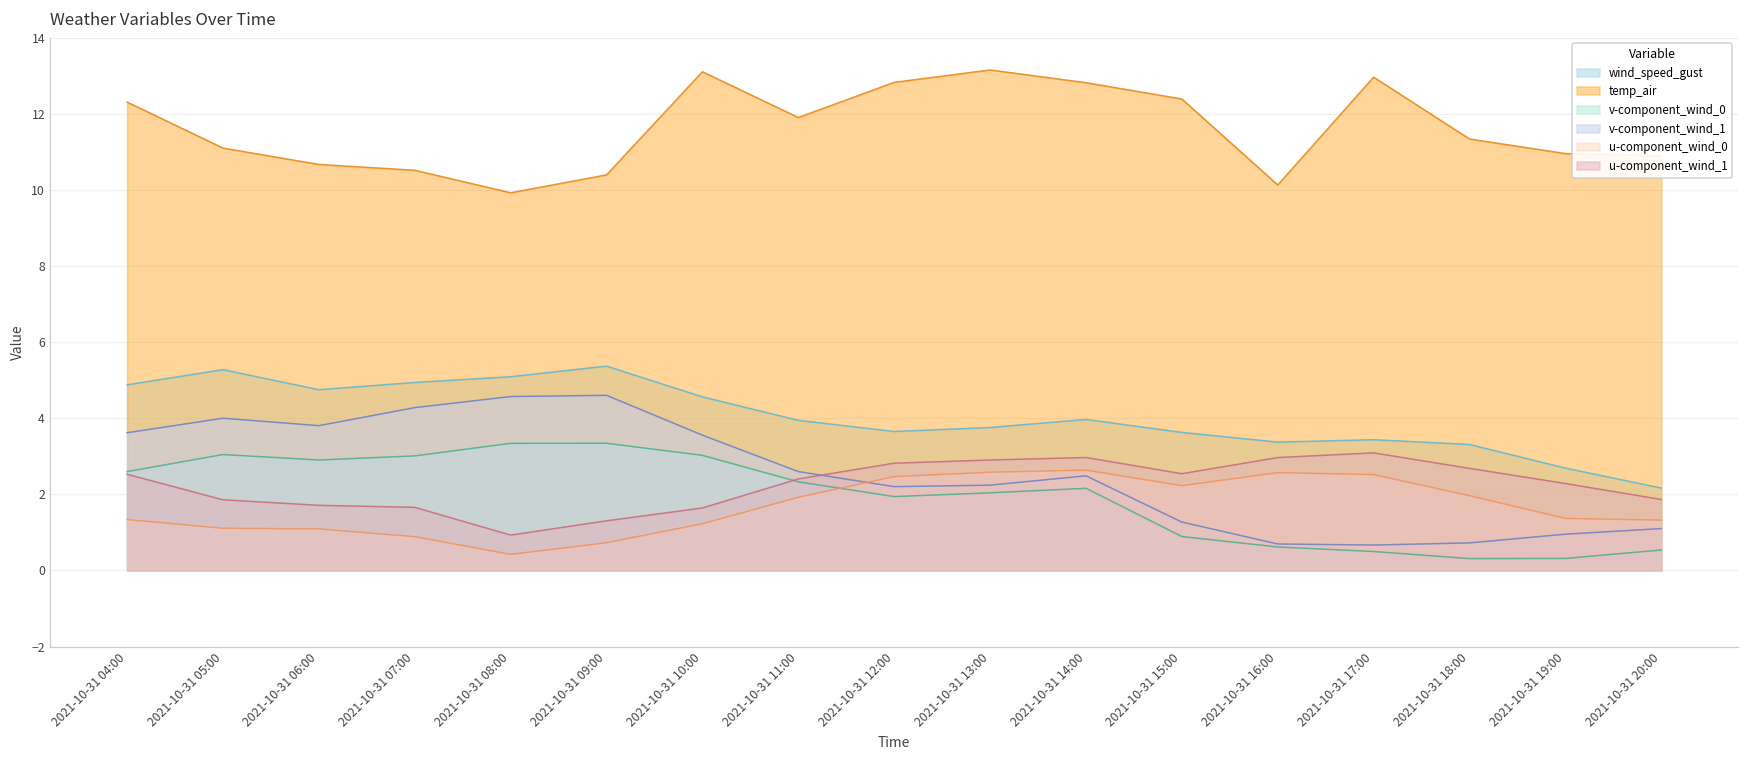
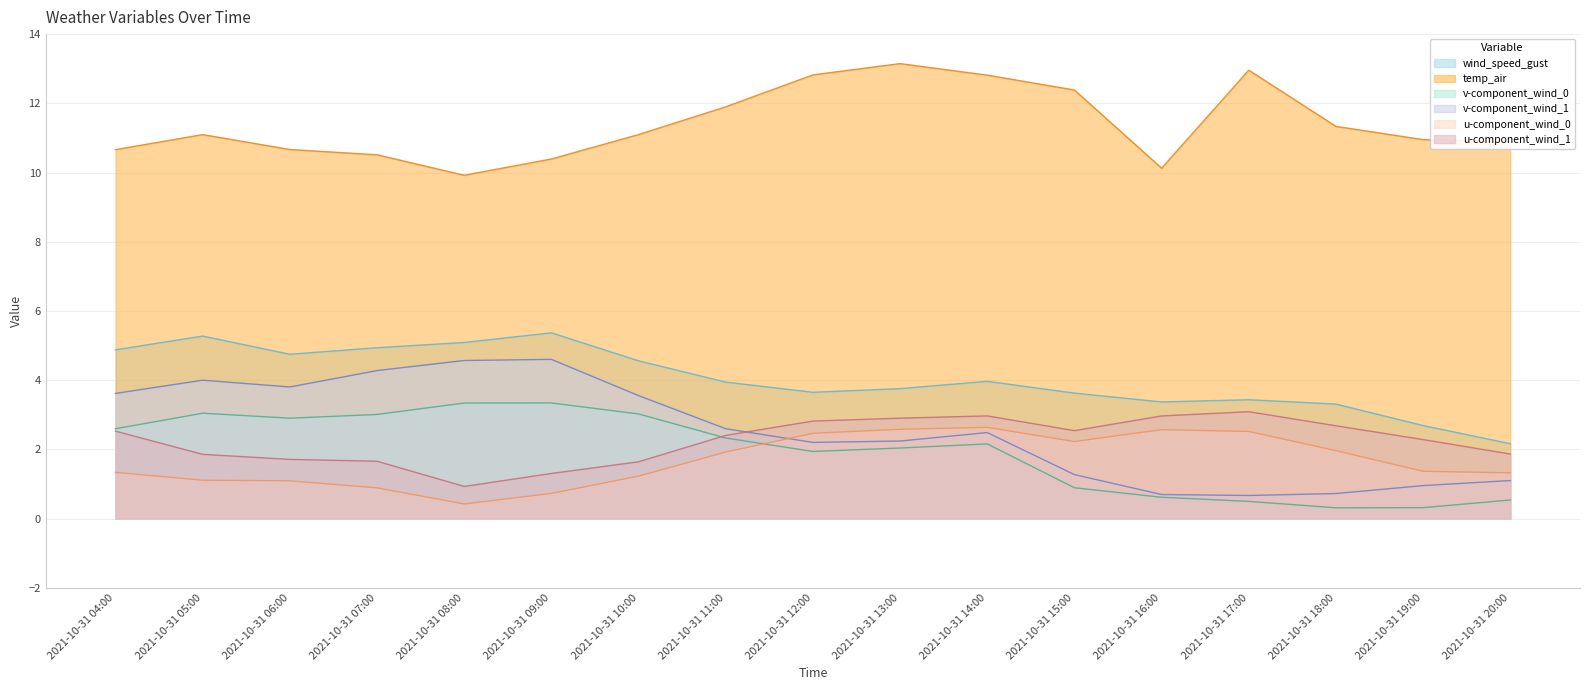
temp_air, 2021-10-31 04:00: 12.3 -> 10.7
temp_air, 2021-10-31 10:00: 13.1 -> 11.1
